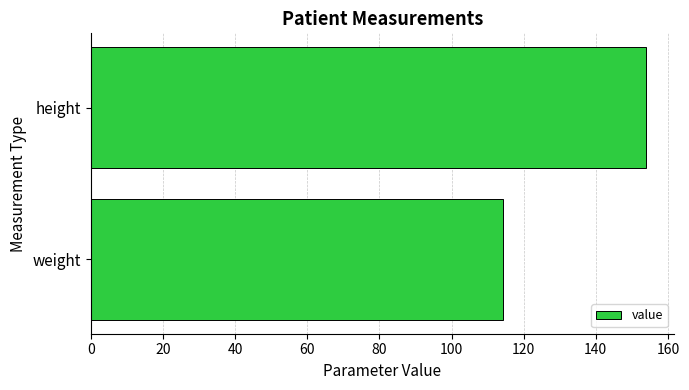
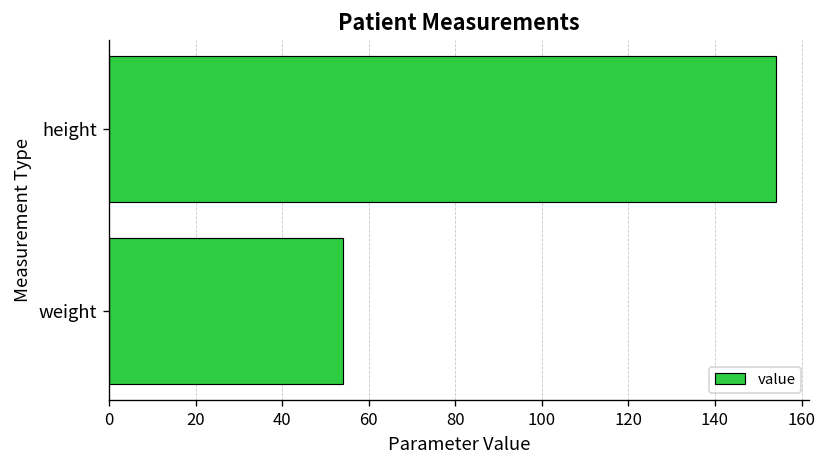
weight: 114 -> 54
